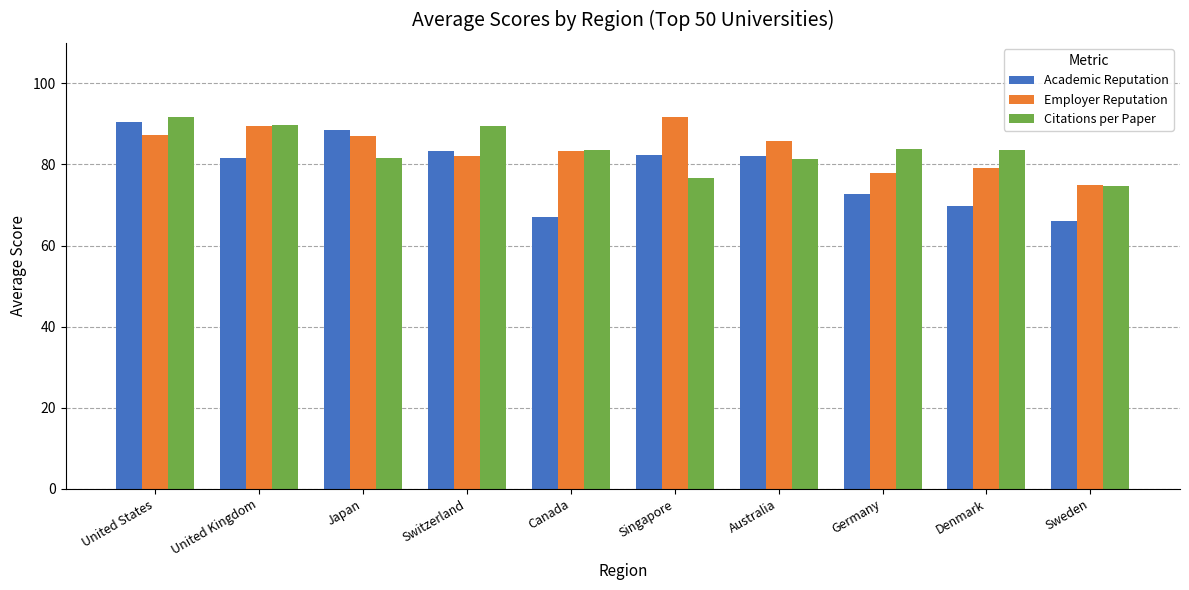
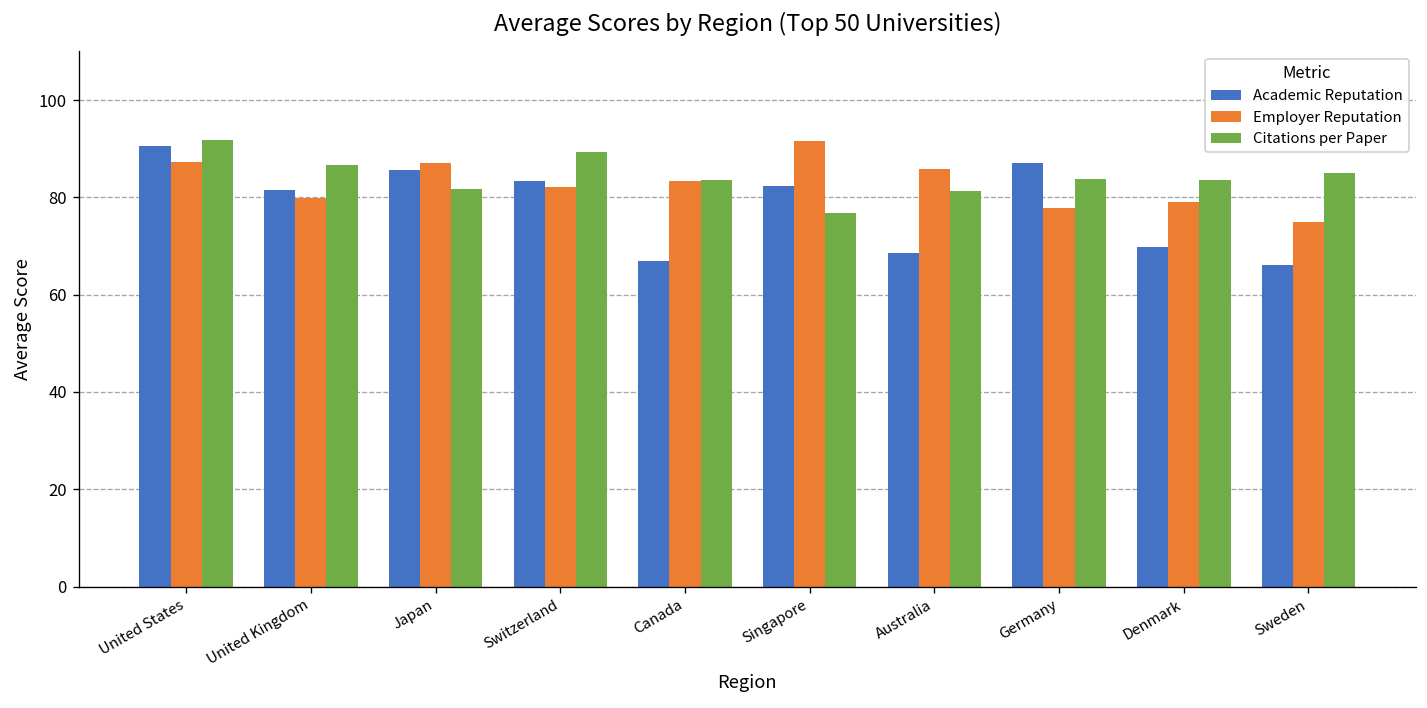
Employer Reputation, United Kingdom: 89 -> 80
Citations per Paper, United Kingdom: 90 -> 87
Academic Reputation, Japan: 89 -> 86
Academic Reputation, Australia: 82 -> 69
Academic Reputation, Germany: 73 -> 87
Citations per Paper, Sweden: 75 -> 85
